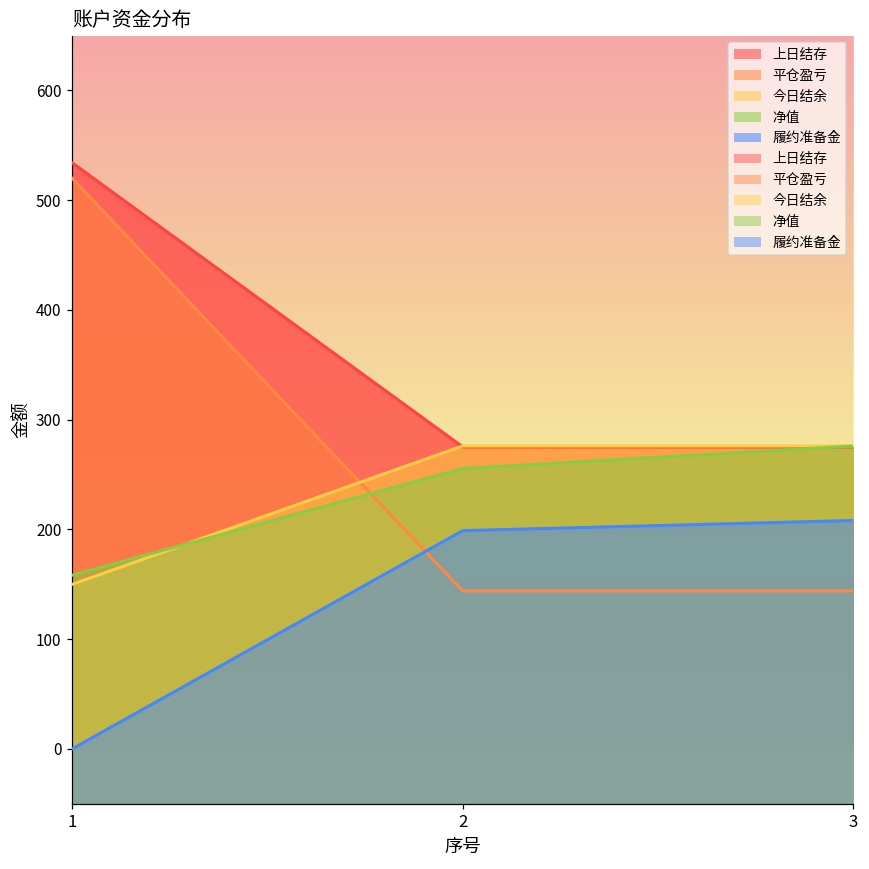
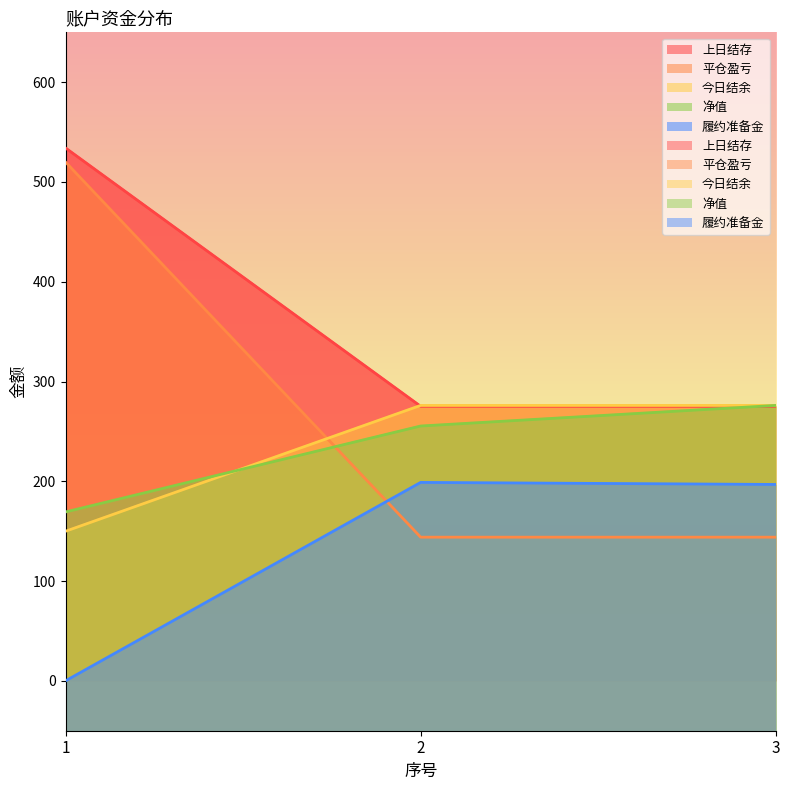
净值, 1: 160 -> 170
履约准备金, 3: 210 -> 200
